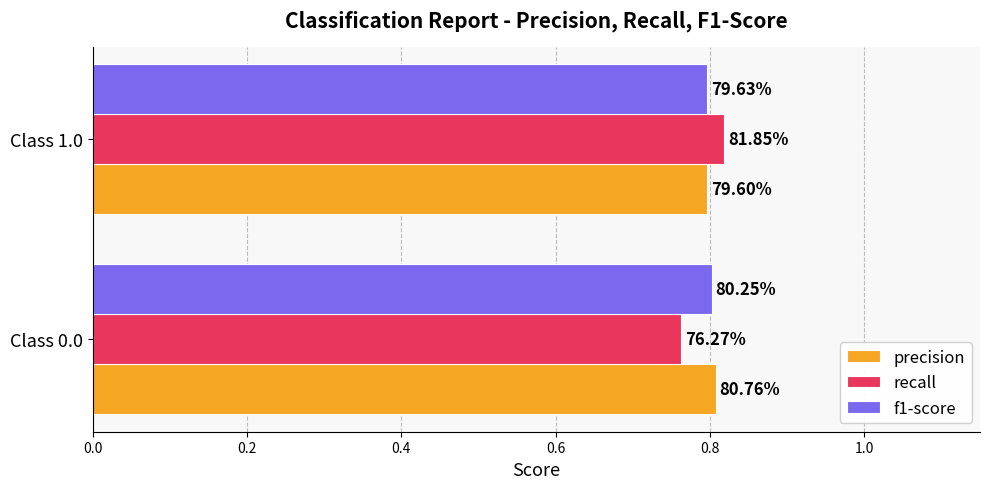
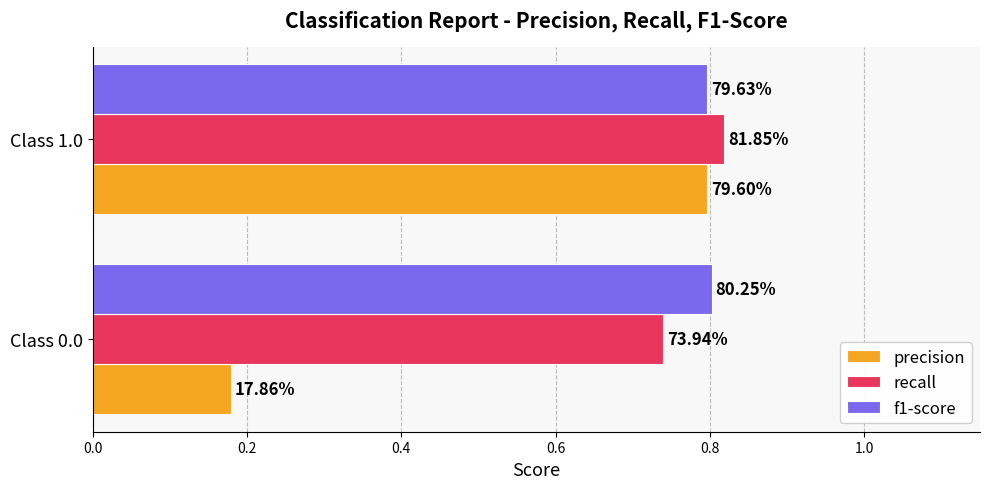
recall, Class 0.0: 76.27% -> 73.94%
precision, Class 0.0: 80.76% -> 17.86%
